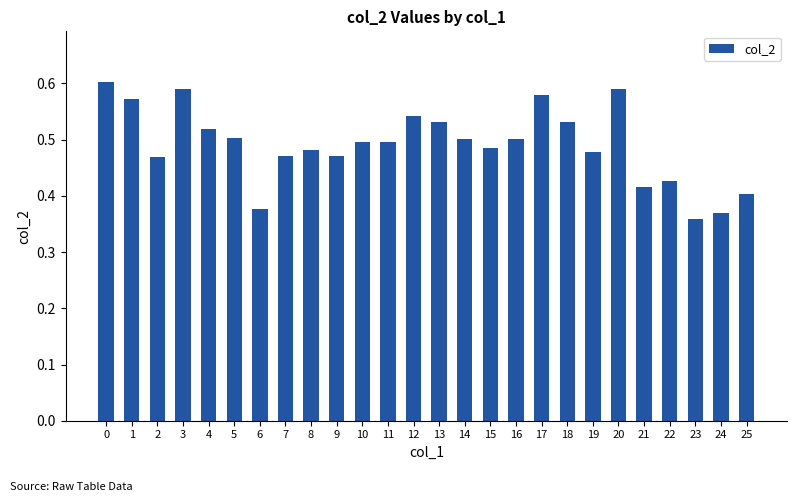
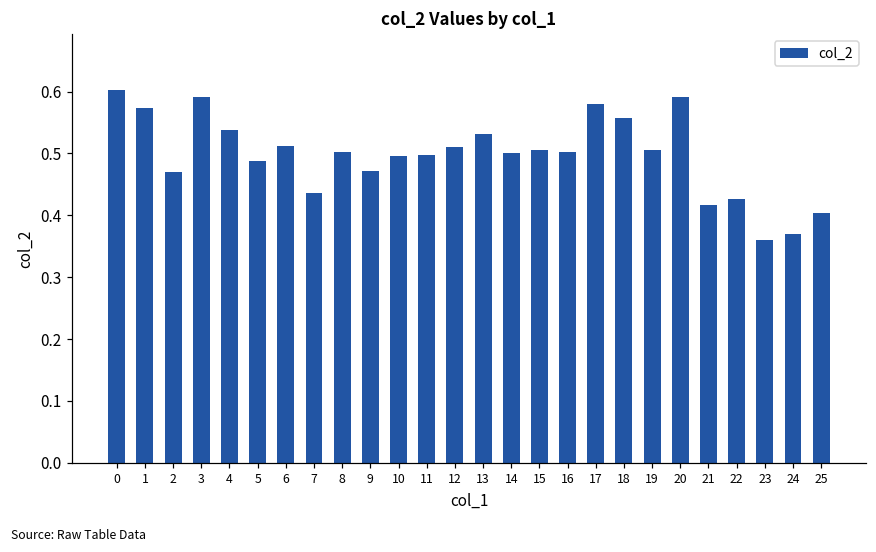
4: 0.52 -> 0.54
5: 0.50 -> 0.49
6: 0.38 -> 0.51
7: 0.47 -> 0.44
8: 0.48 -> 0.50
12: 0.54 -> 0.51
15: 0.49 -> 0.51
18: 0.53 -> 0.56
19: 0.48 -> 0.51
